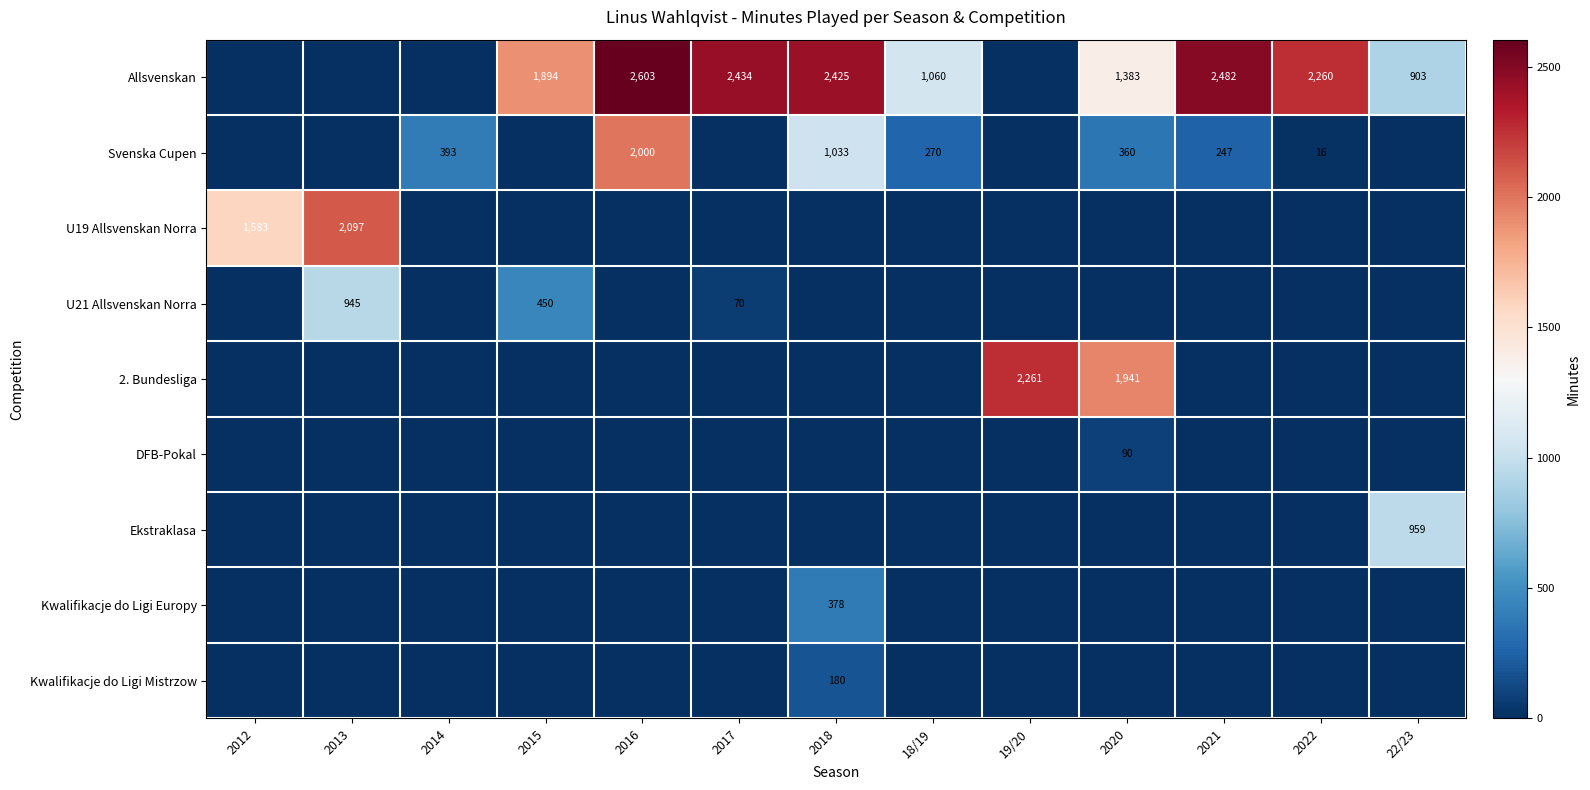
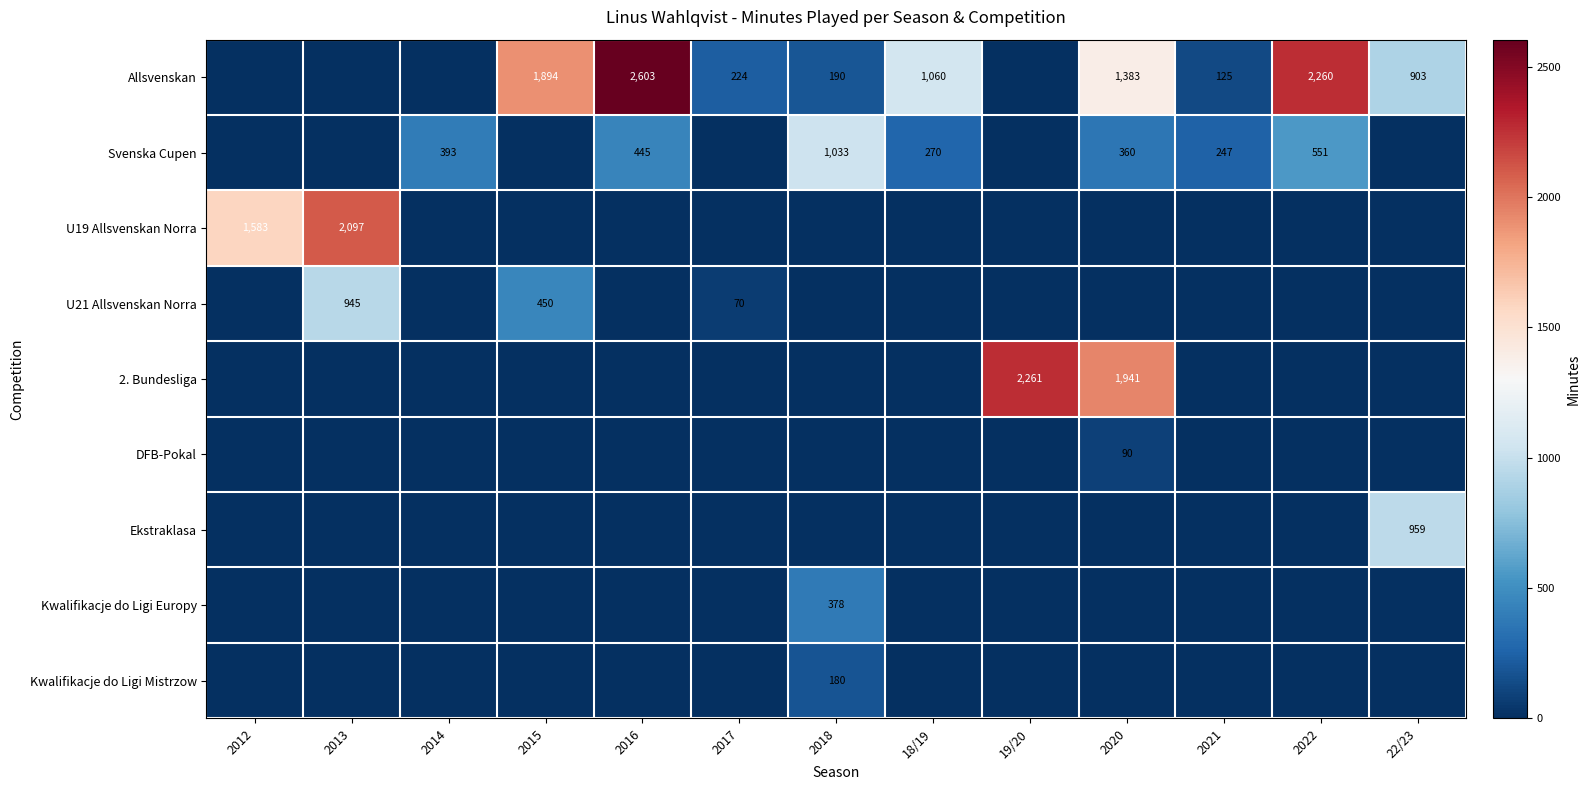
Allsvenskan, 2017: 2,434 -> 224
Allsvenskan, 2018: 2,425 -> 190
Allsvenskan, 2021: 2,482 -> 125
Svenska Cupen, 2016: 2,000 -> 445
Svenska Cupen, 2022: 16 -> 551
